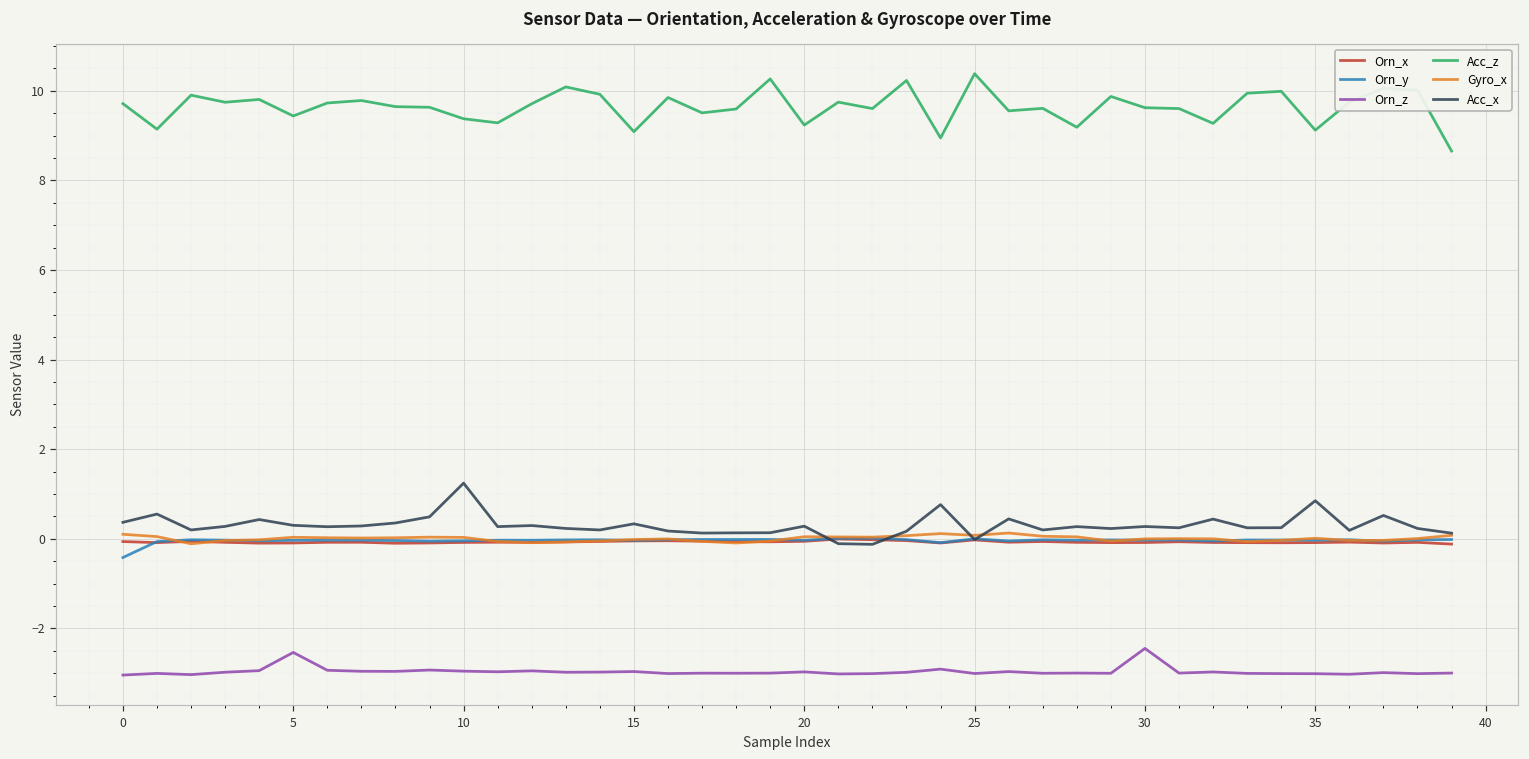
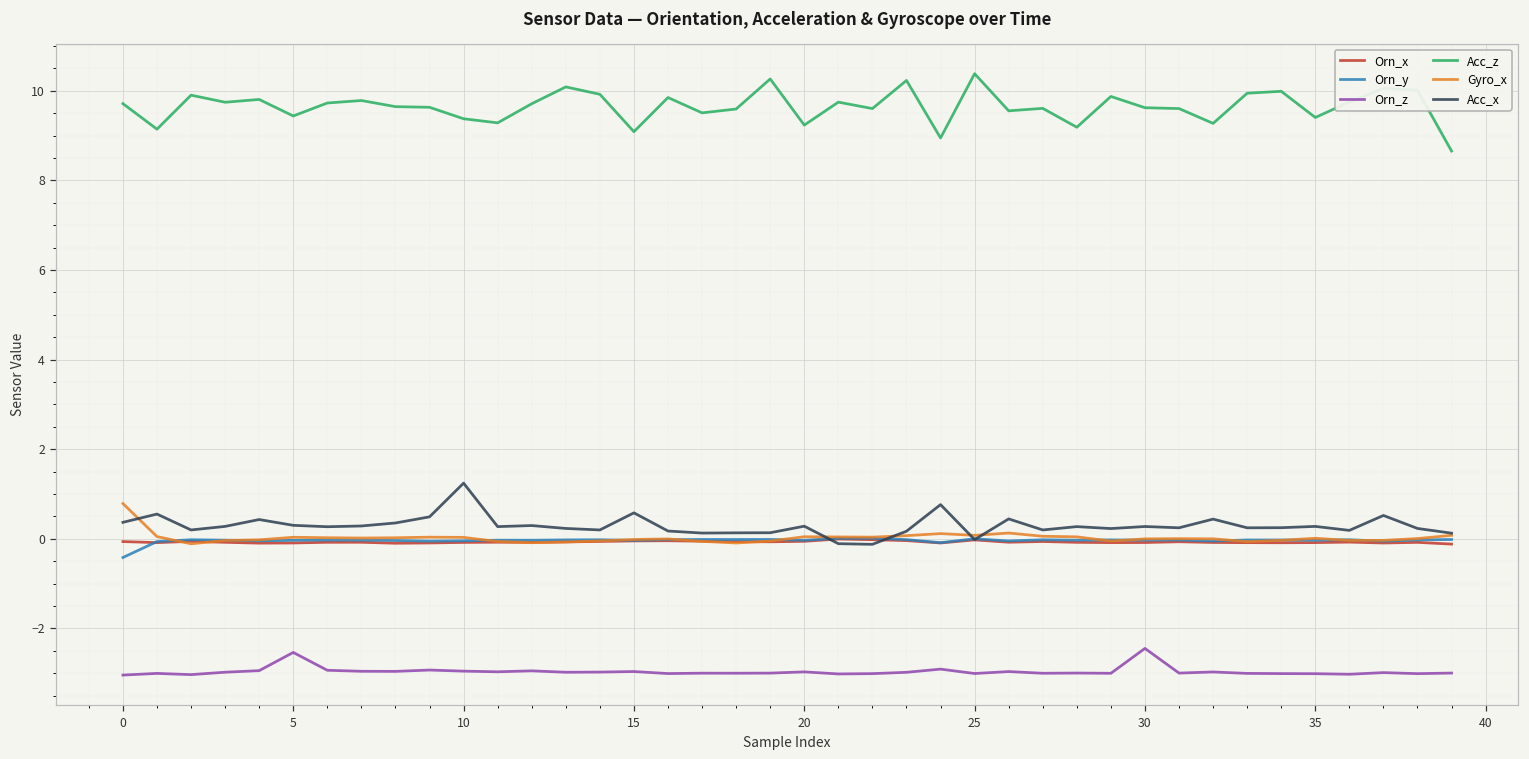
Gyro_x, 0: 0.1 -> 0.8
Acc_x, 15: 0.3 -> 0.6
Acc_z, 35: 9.1 -> 9.4
Acc_x, 35: 0.9 -> 0.3
